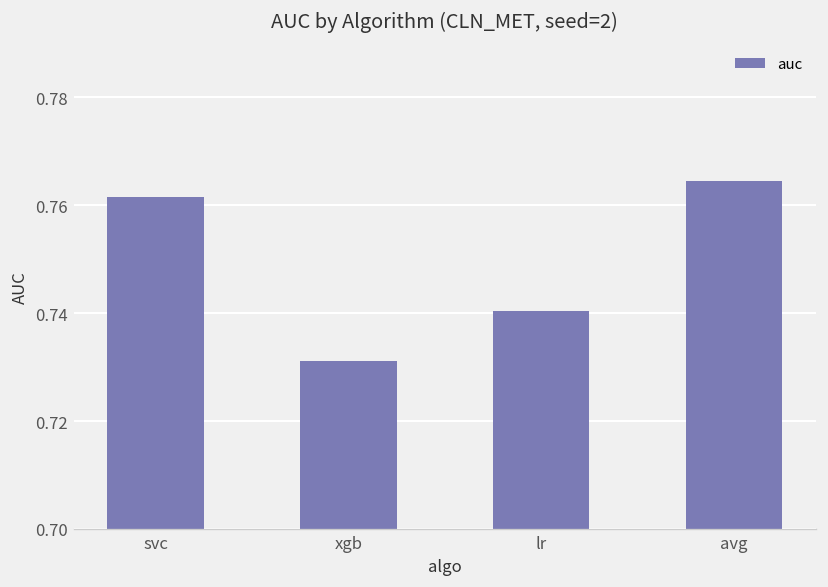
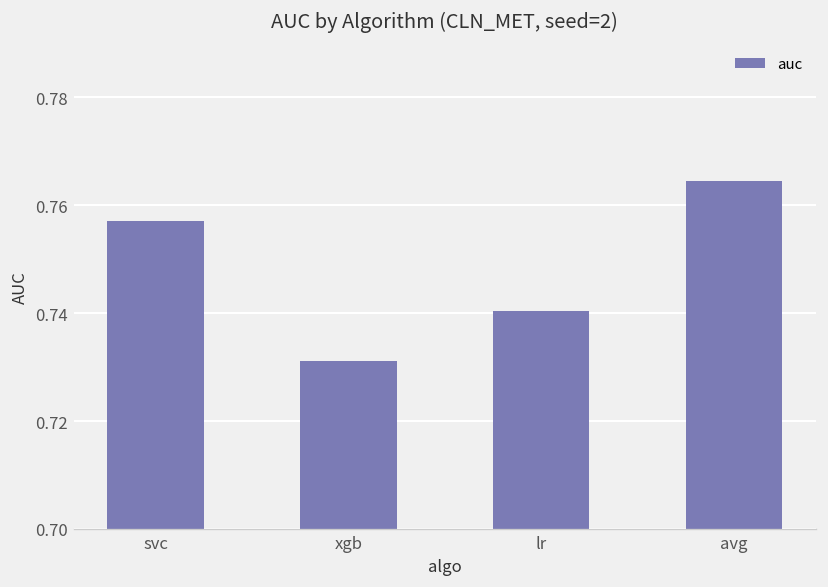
svc: 0.761 -> 0.757
